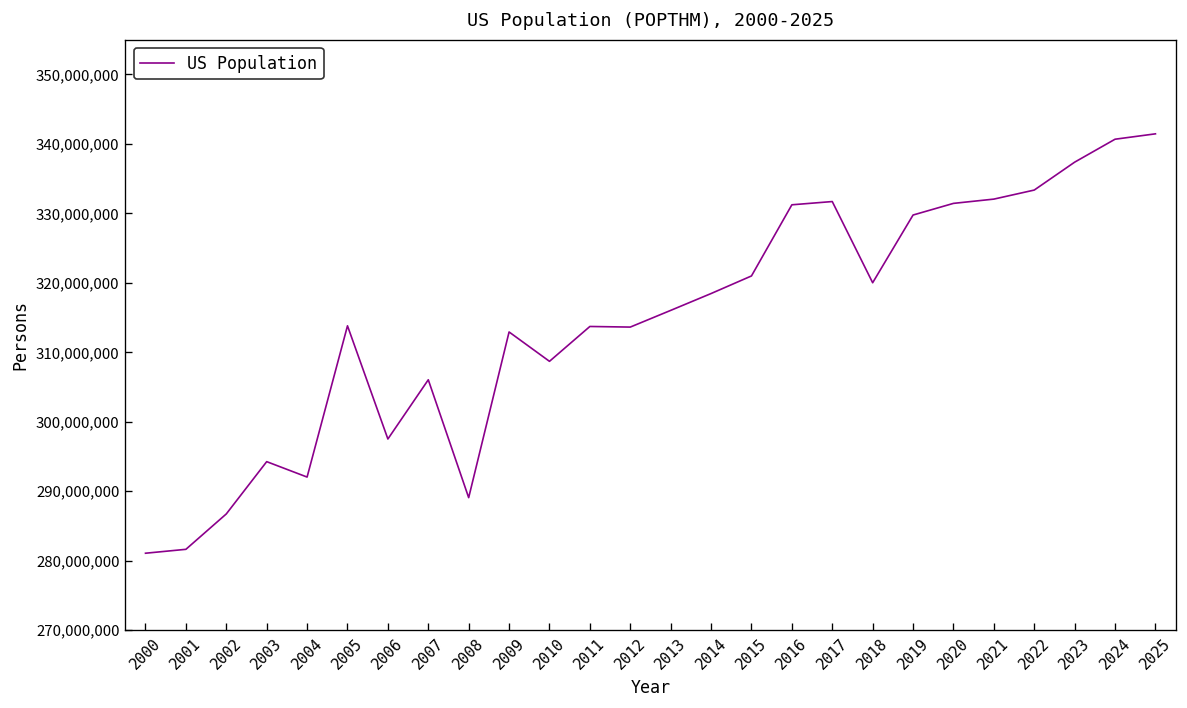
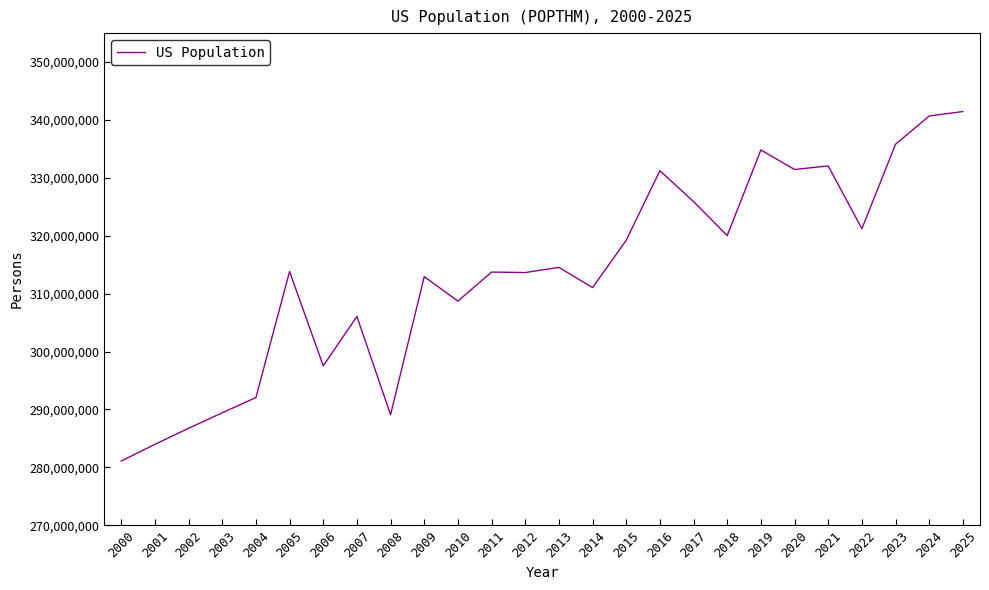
2001: 282,000,000 -> 284,000,000
2003: 294,000,000 -> 289,000,000
2013: 316,000,000 -> 315,000,000
2014: 318,000,000 -> 311,000,000
2015: 321,000,000 -> 319,000,000
2017: 332,000,000 -> 326,000,000
2019: 330,000,000 -> 335,000,000
2022: 333,000,000 -> 321,000,000
2023: 337,000,000 -> 336,000,000
